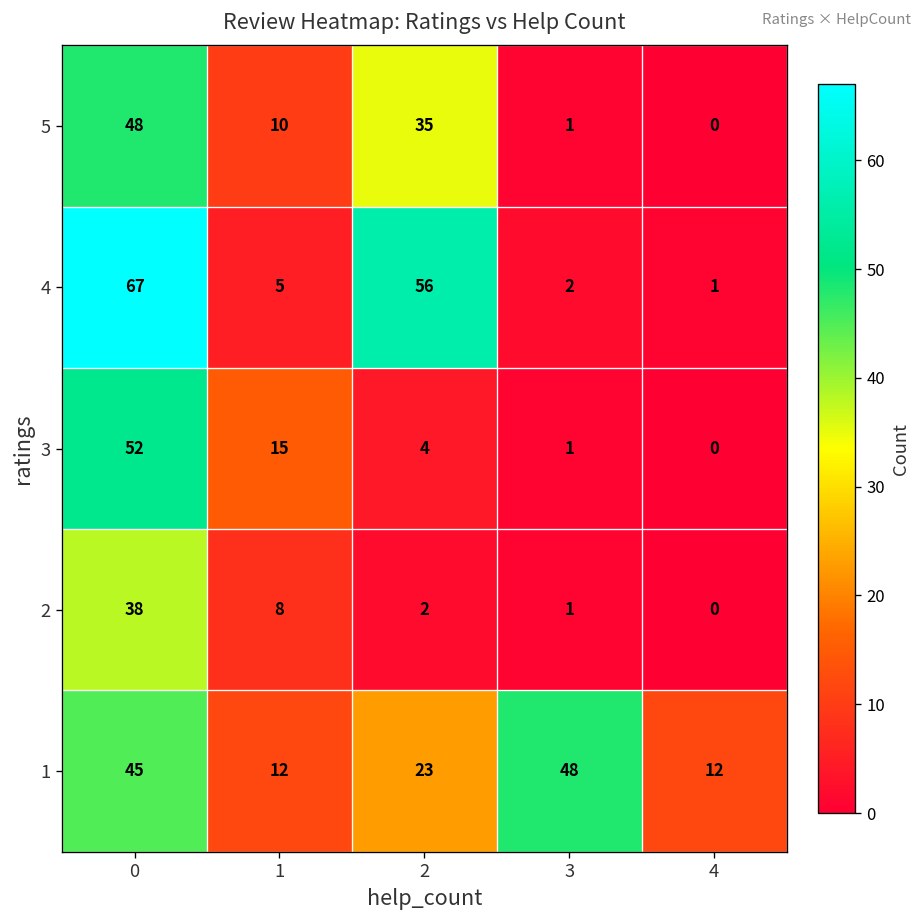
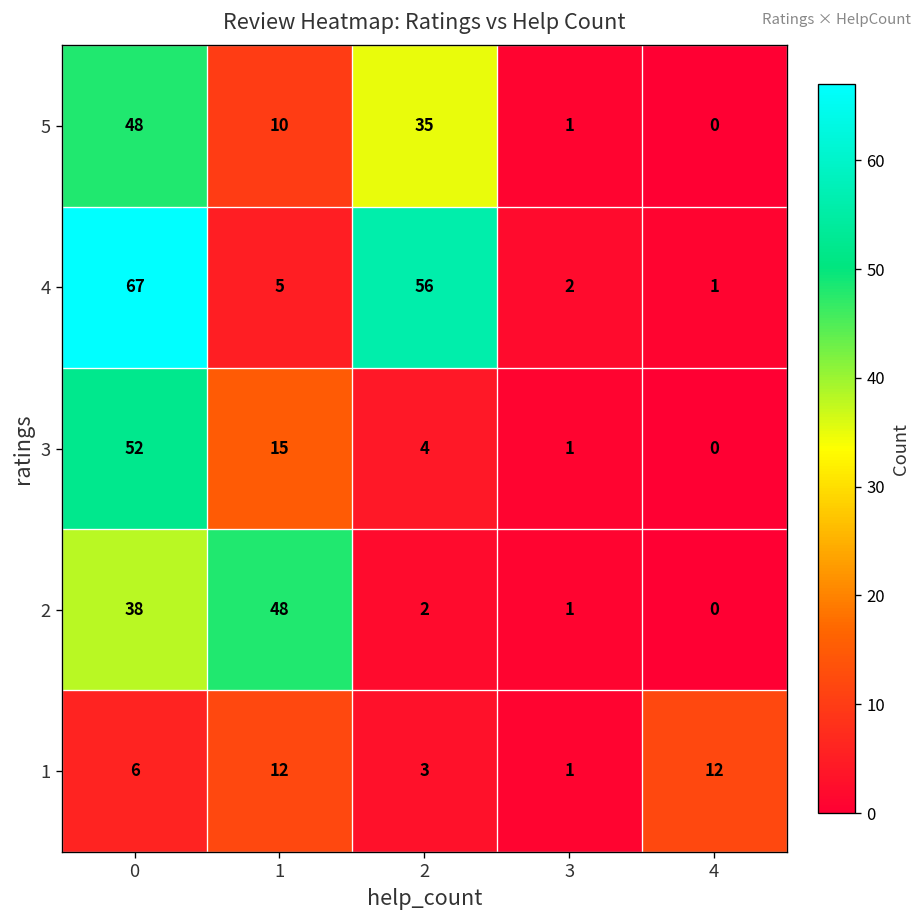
2, 1: 8 -> 48
1, 0: 45 -> 6
1, 2: 23 -> 3
1, 3: 48 -> 1
